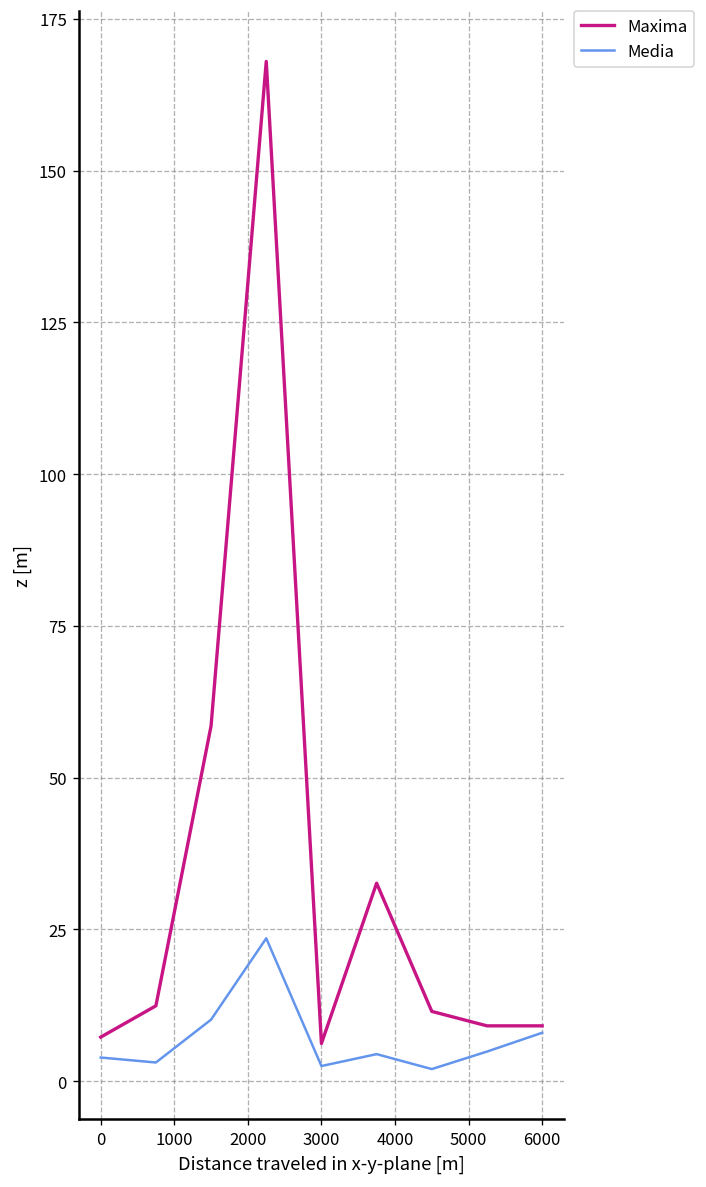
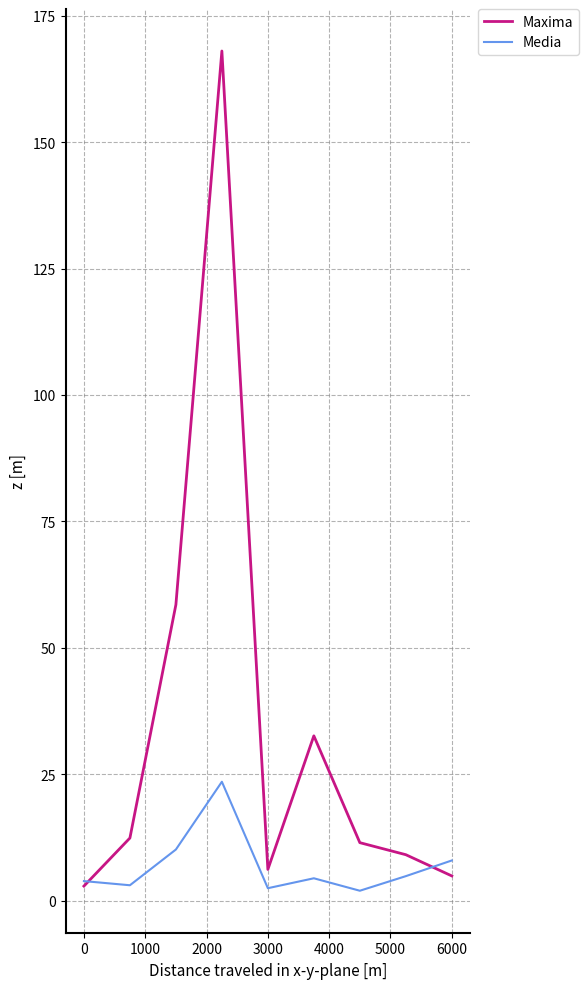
Maxima, 0: 7 -> 3
Maxima, 6000: 9 -> 5
